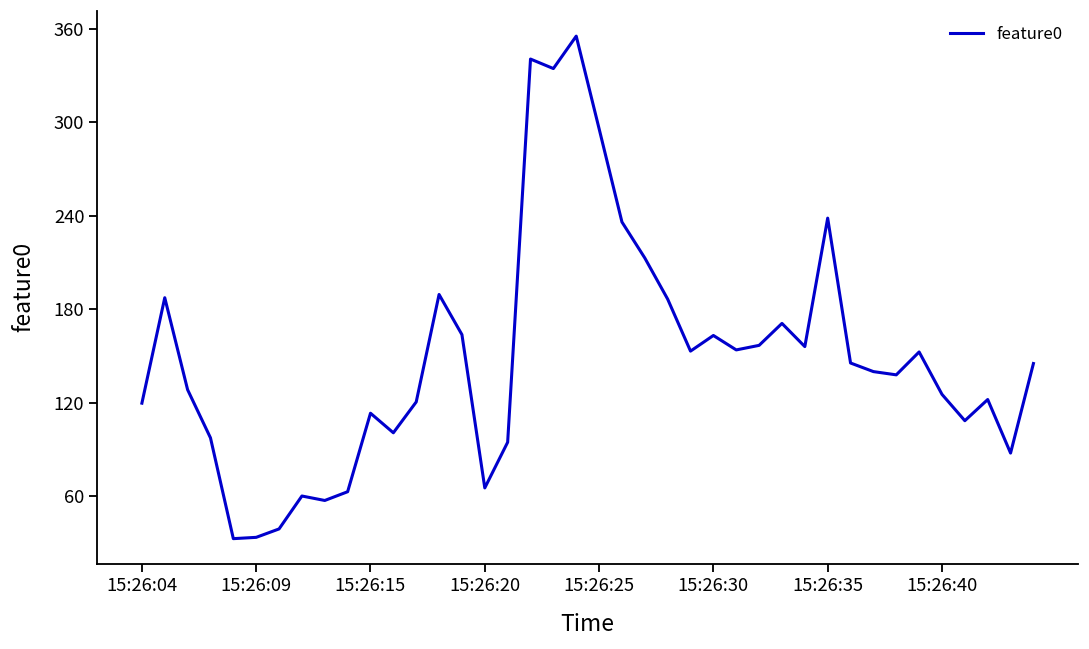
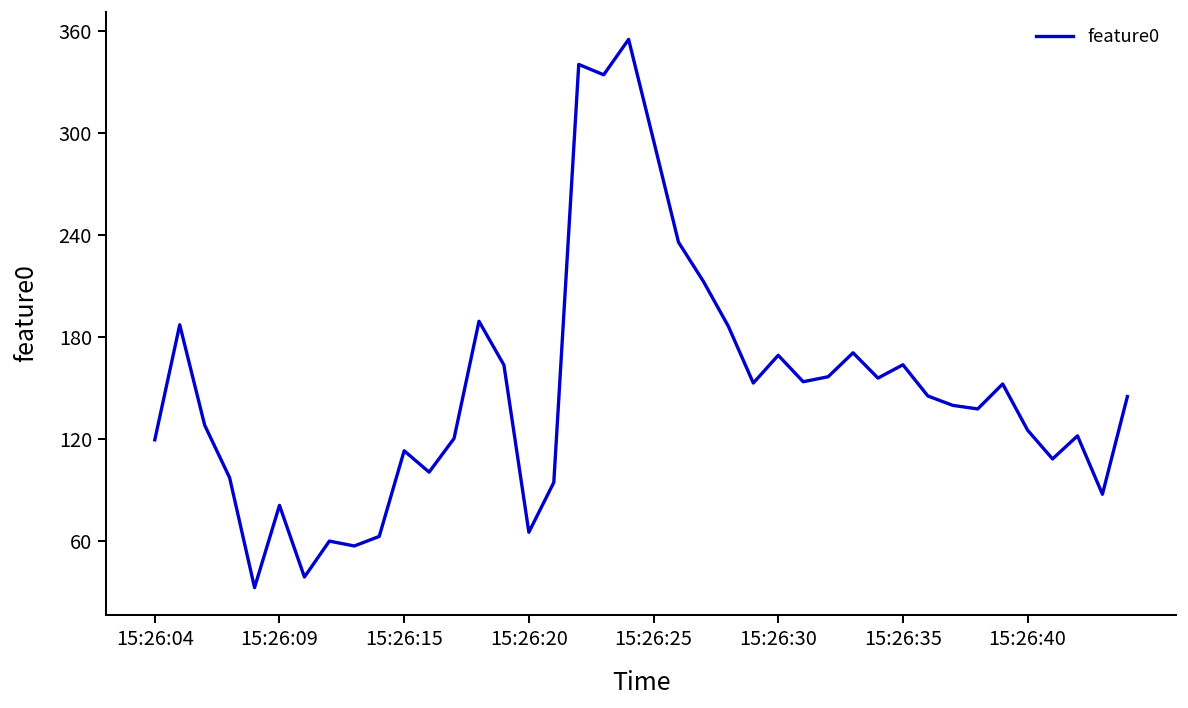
15:26:09: 33 -> 81
15:26:30: 163 -> 169
15:26:35: 238 -> 164
